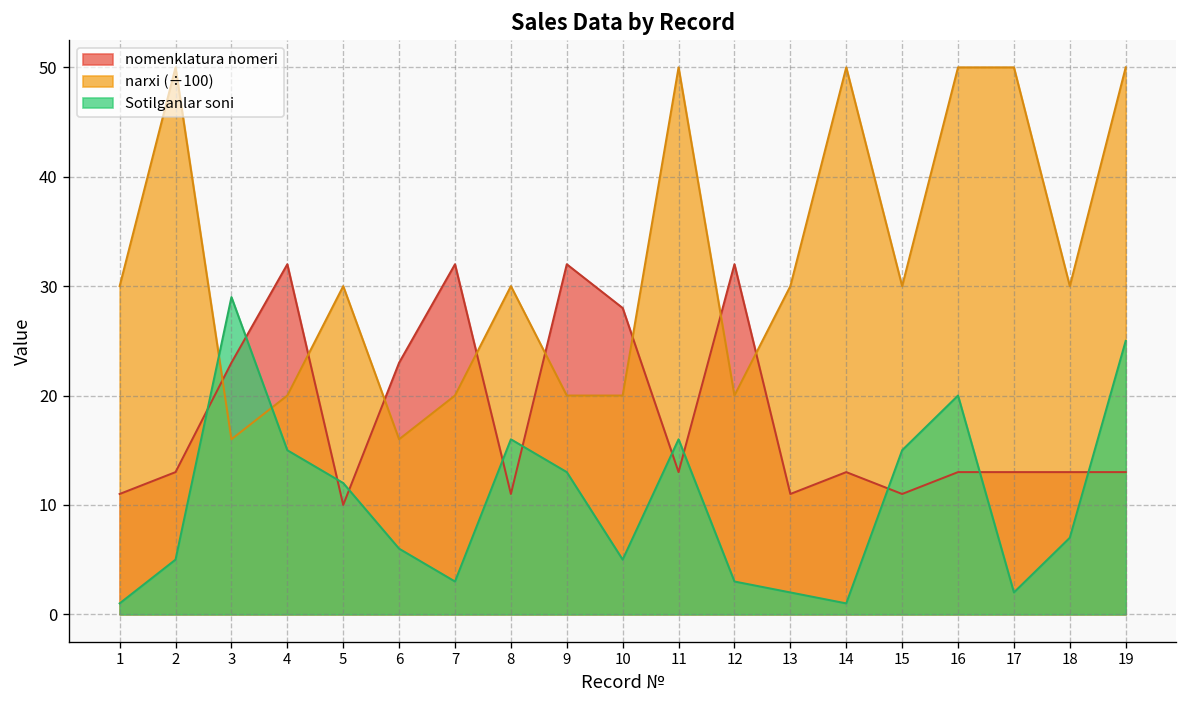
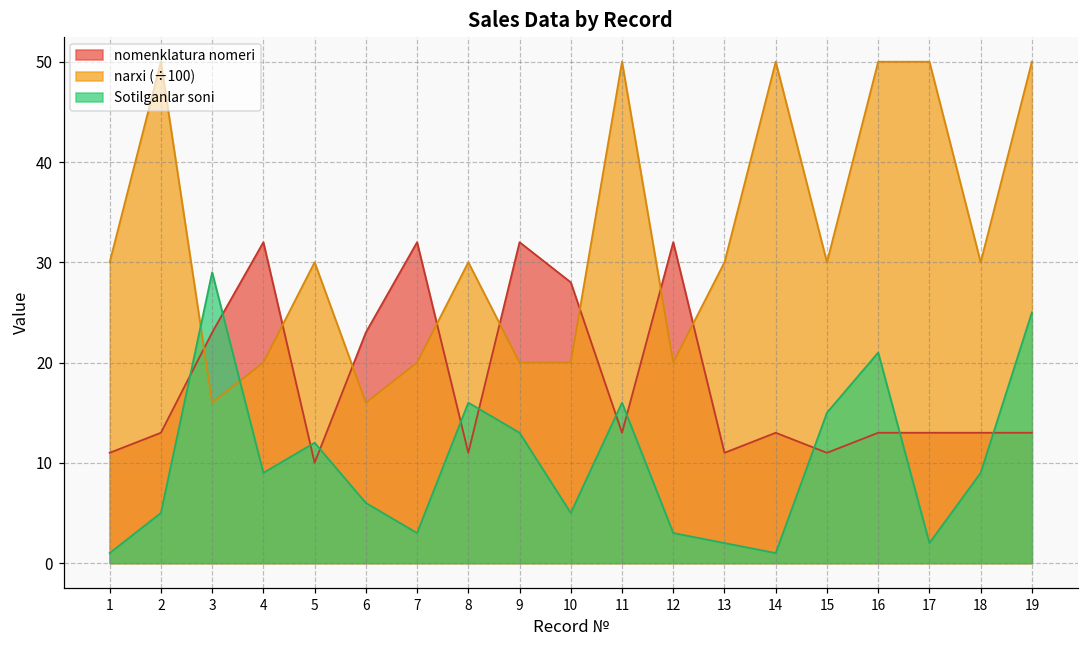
Sotilganlar soni, 4: 15 -> 9
Sotilganlar soni, 16: 20 -> 21
Sotilganlar soni, 18: 7 -> 9
